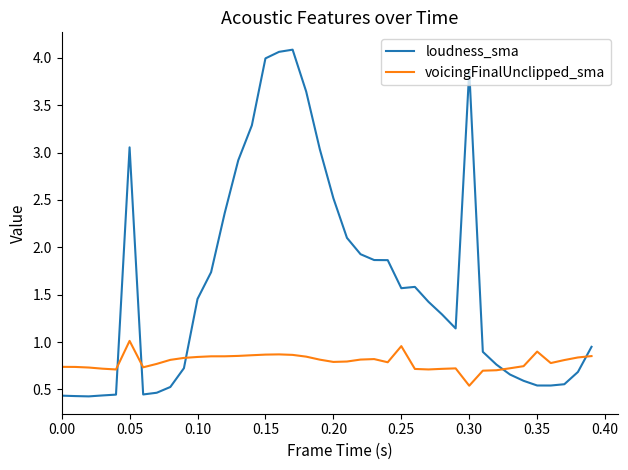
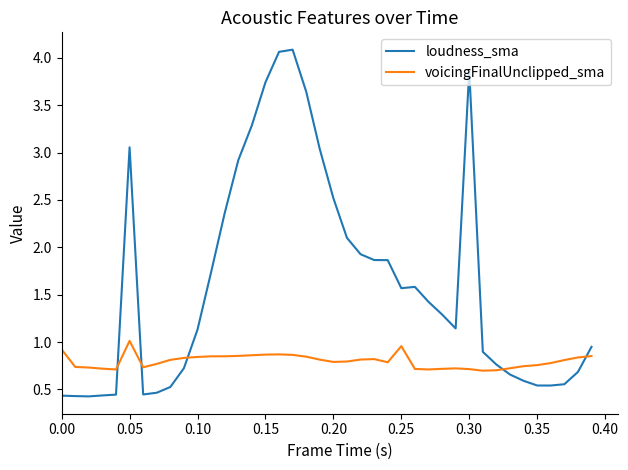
voicingFinalUnclipped_sma, 0.00: 0.7 -> 0.9
loudness_sma, 0.10: 1.5 -> 1.1
loudness_sma, 0.15: 4.0 -> 3.7
voicingFinalUnclipped_sma, 0.30: 0.5 -> 0.7
voicingFinalUnclipped_sma, 0.35: 0.9 -> 0.8
